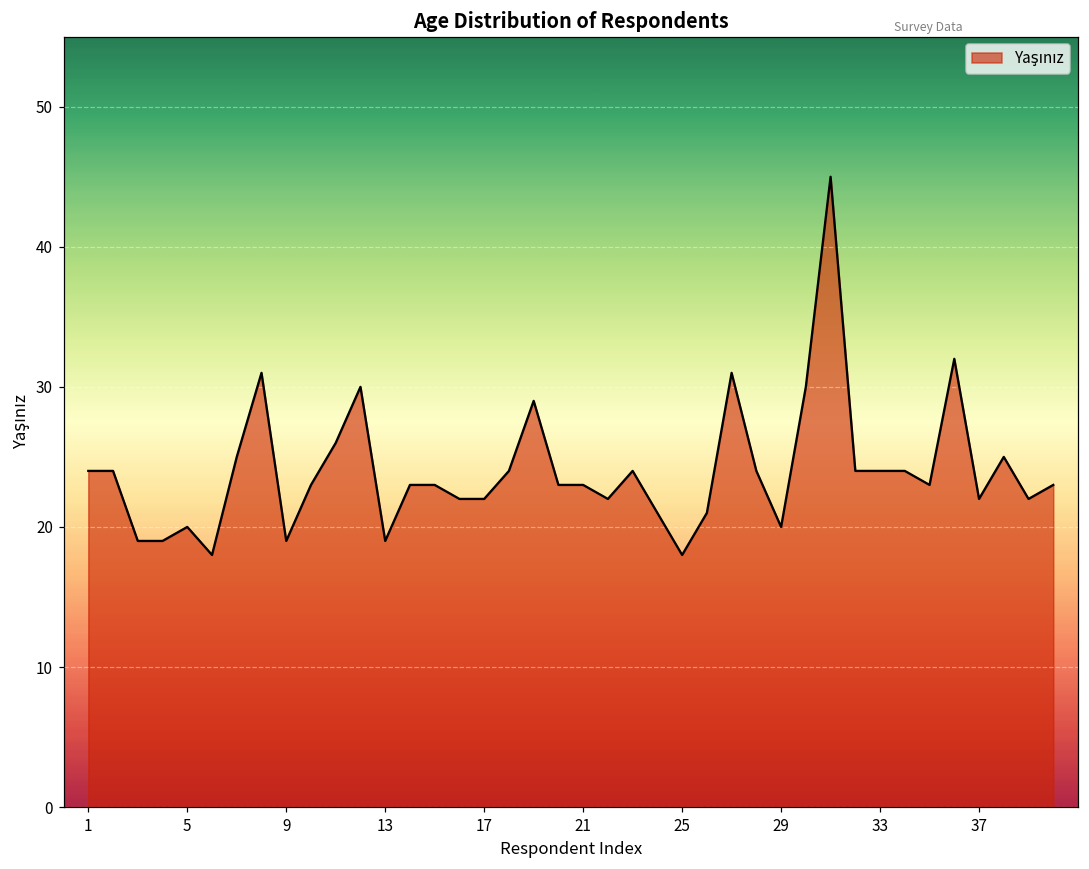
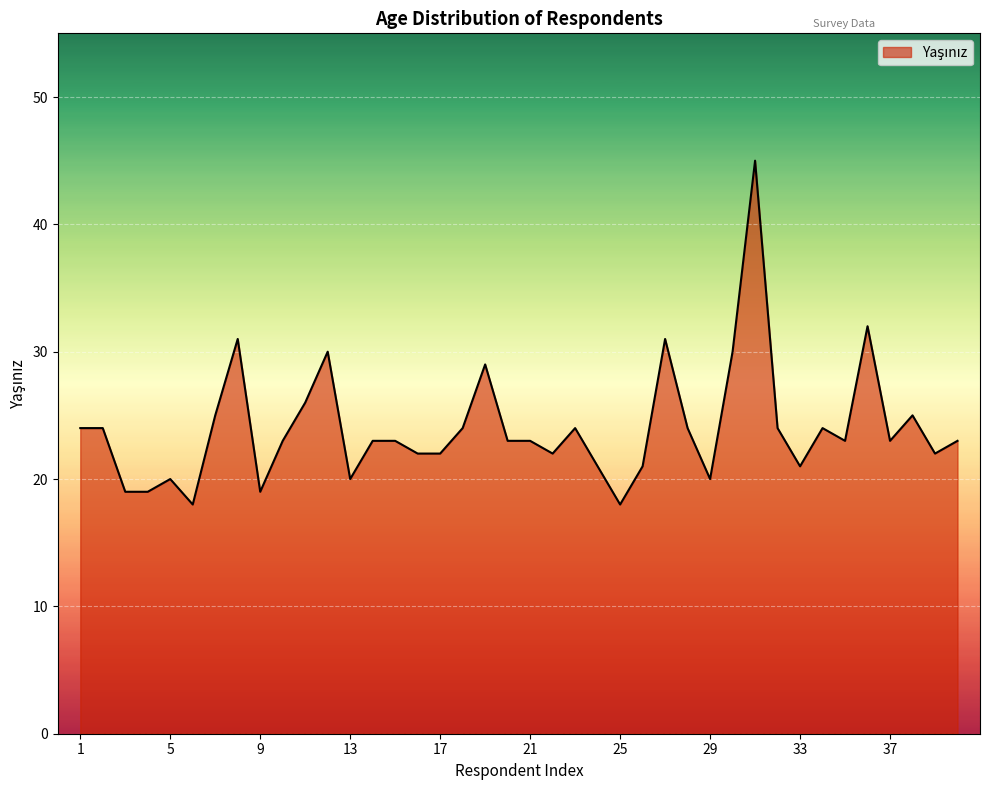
13: 19 -> 20
33: 24 -> 21
37: 22 -> 23
